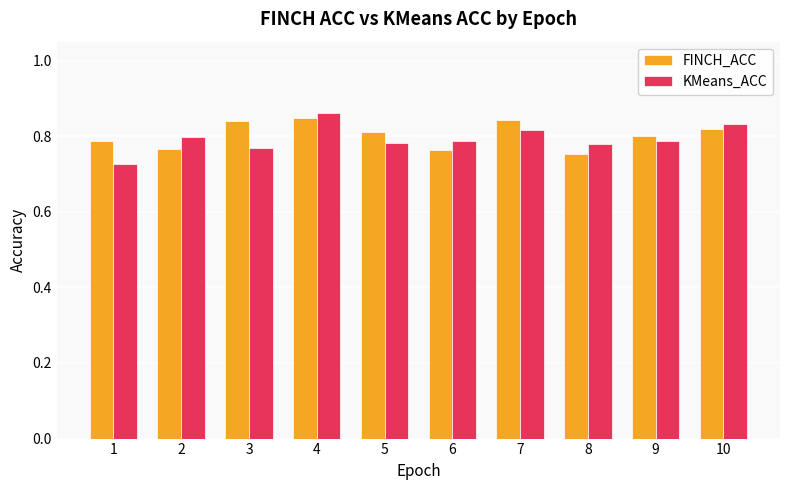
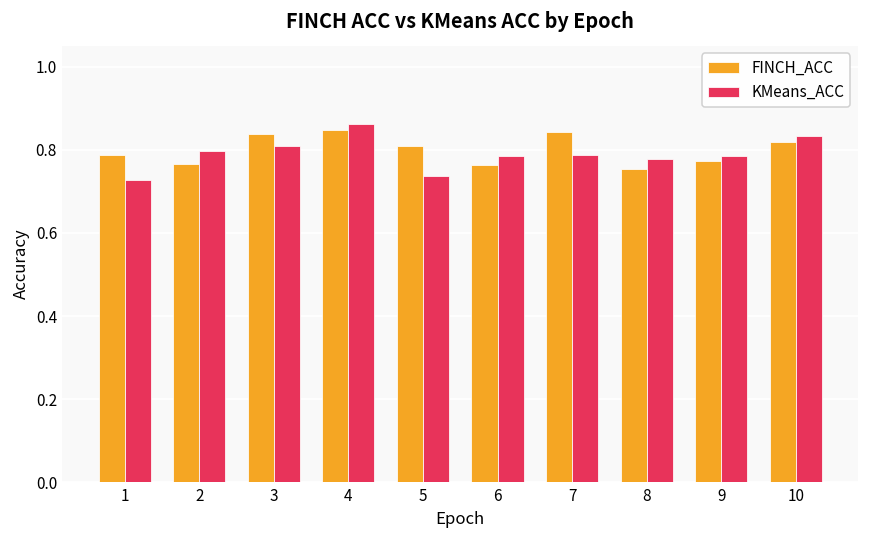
KMeans_ACC, 3: 0.77 -> 0.81
KMeans_ACC, 5: 0.78 -> 0.74
KMeans_ACC, 7: 0.82 -> 0.79
FINCH_ACC, 9: 0.80 -> 0.77
